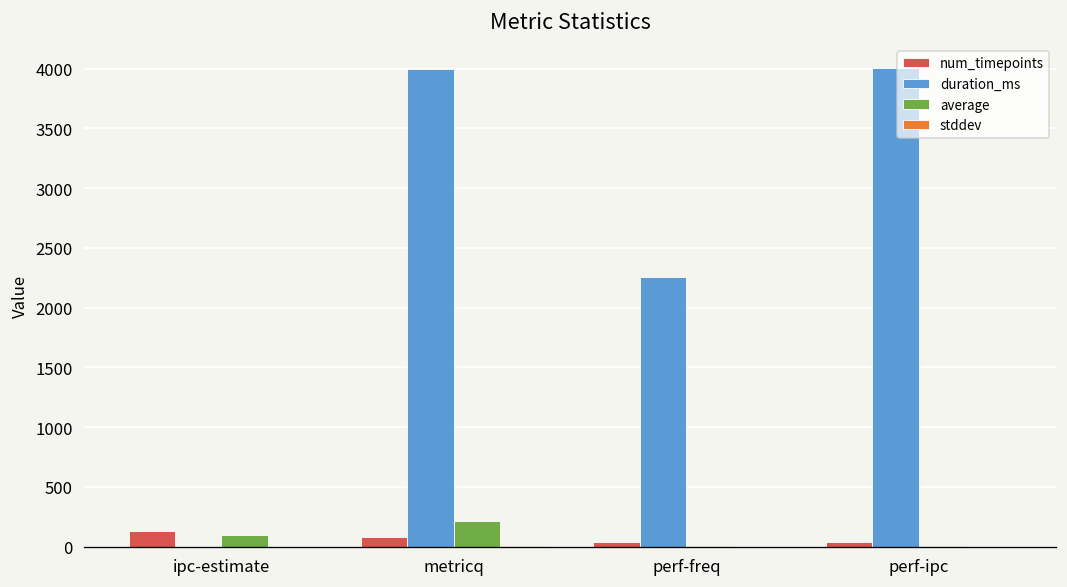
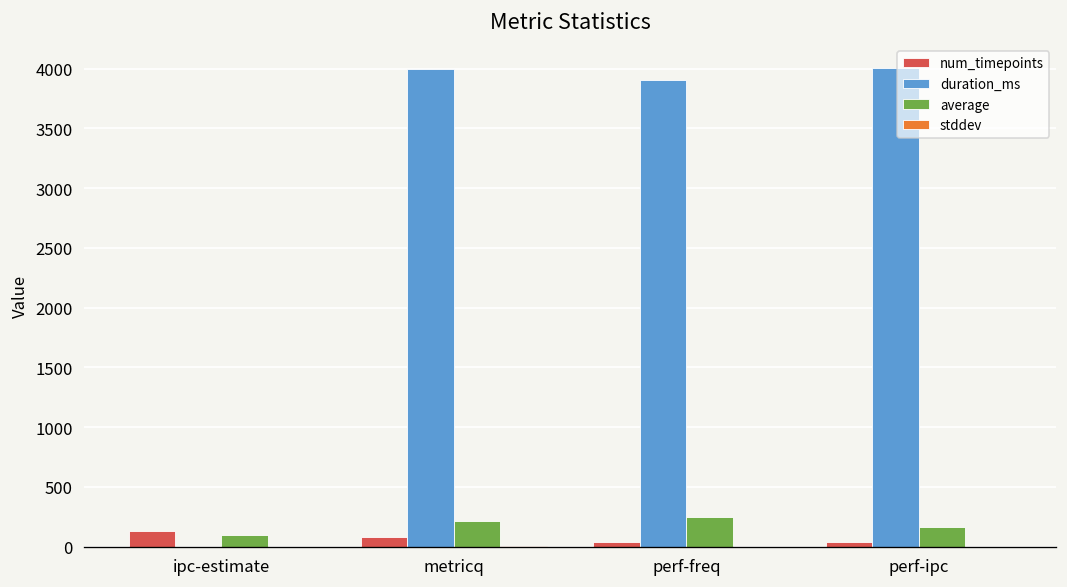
duration_ms, perf-freq: 2300 -> 3900
average, perf-freq: 0 -> 300
average, perf-ipc: 0 -> 200
